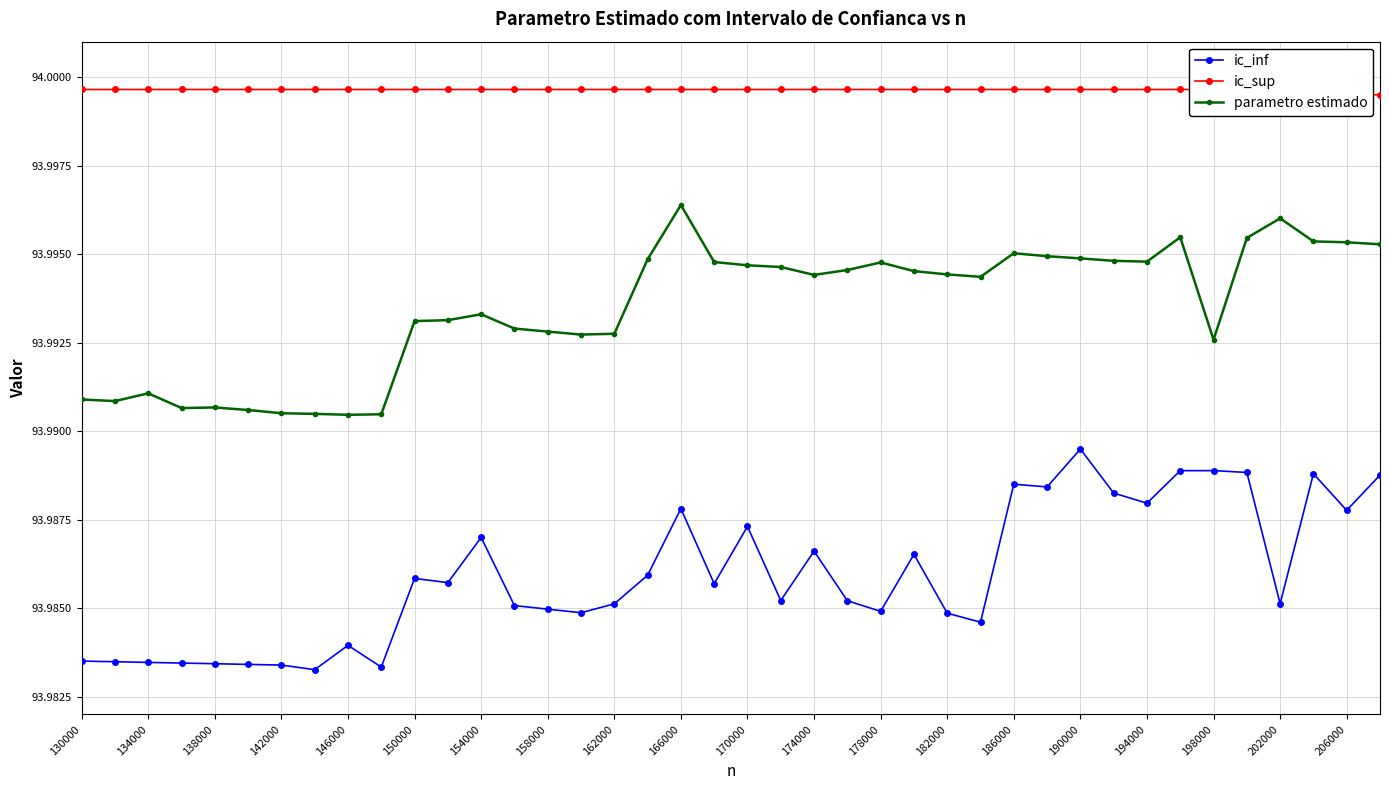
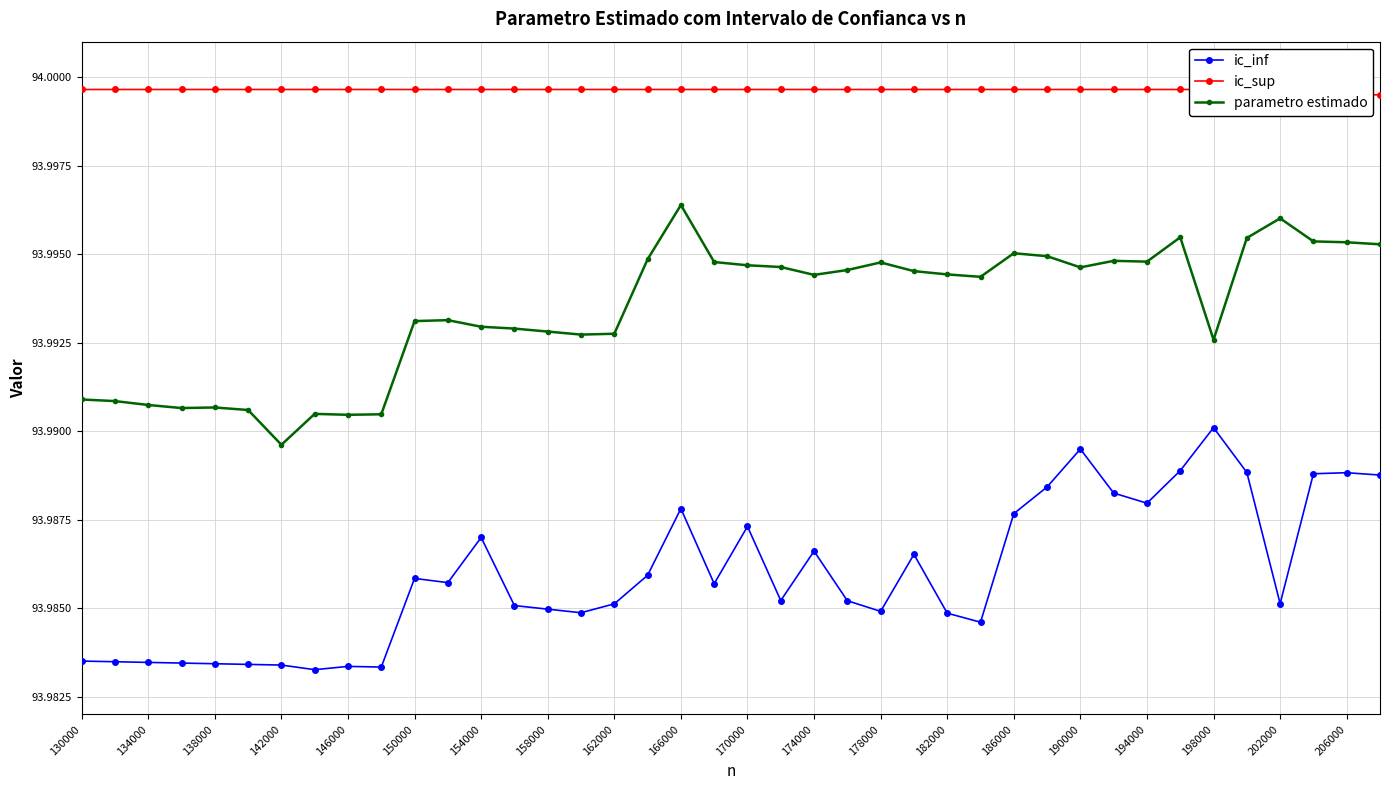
parametro estimado, 134000: 93.9911 -> 93.9907
parametro estimado, 142000: 93.9905 -> 93.9896
ic_inf, 146000: 93.9840 -> 93.9834
parametro estimado, 154000: 93.9933 -> 93.9929
ic_inf, 186000: 93.9885 -> 93.9877
parametro estimado, 190000: 93.9949 -> 93.9946
ic_inf, 198000: 93.9889 -> 93.9901
ic_inf, 206000: 93.9878 -> 93.9888
